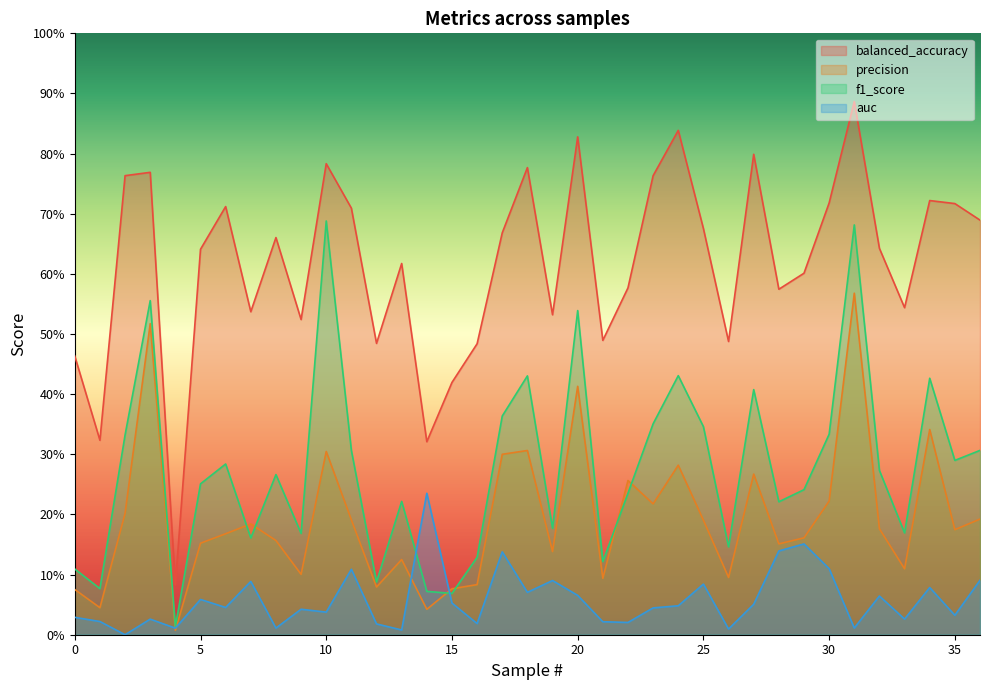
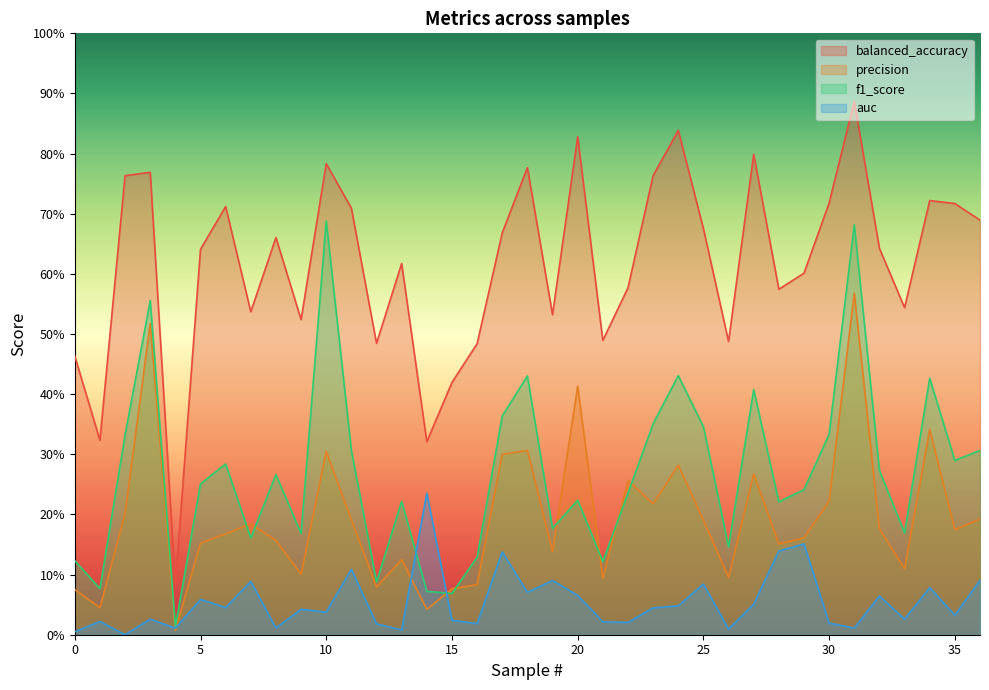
f1_score, 0: 11% -> 12%
auc, 0: 3% -> 0%
auc, 15: 5% -> 2%
f1_score, 20: 54% -> 22%
auc, 30: 11% -> 2%
